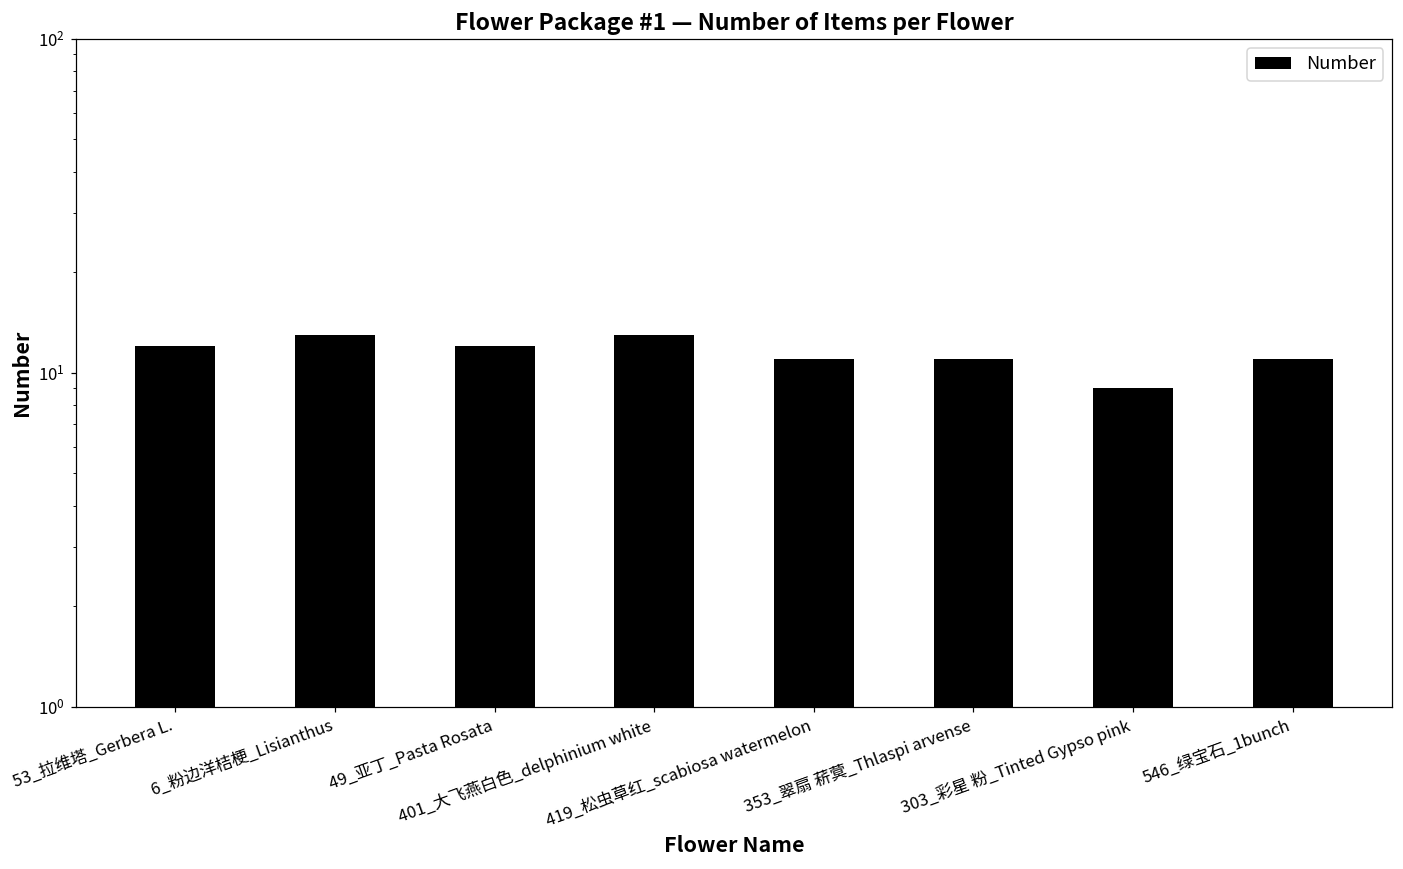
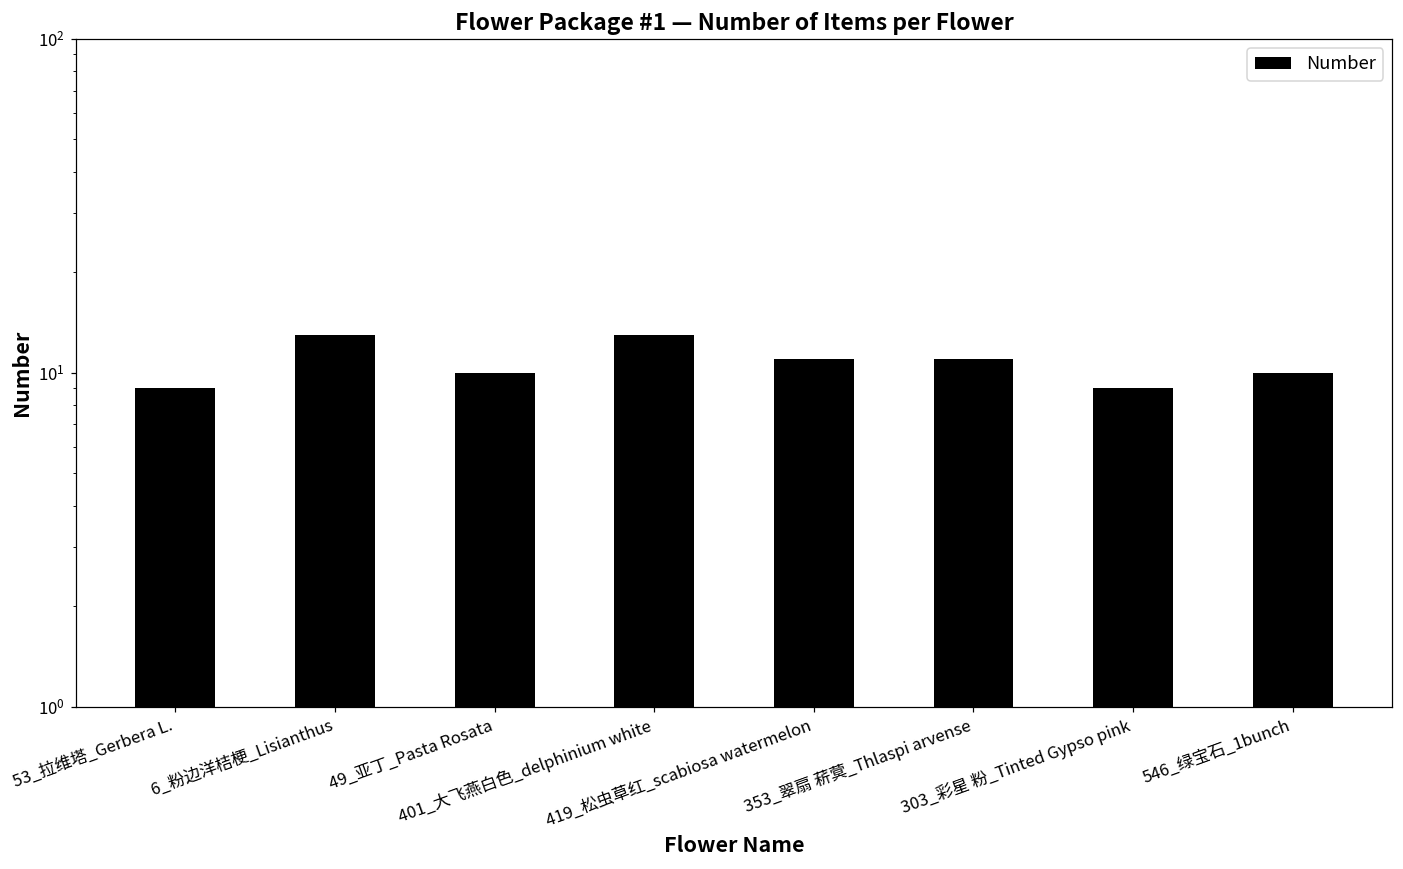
53_拉维塔_Gerbera L.: 12 -> 9
49_亚丁_Pasta Rosata: 12 -> 10
546_绿宝石_1bunch: 11 -> 10
